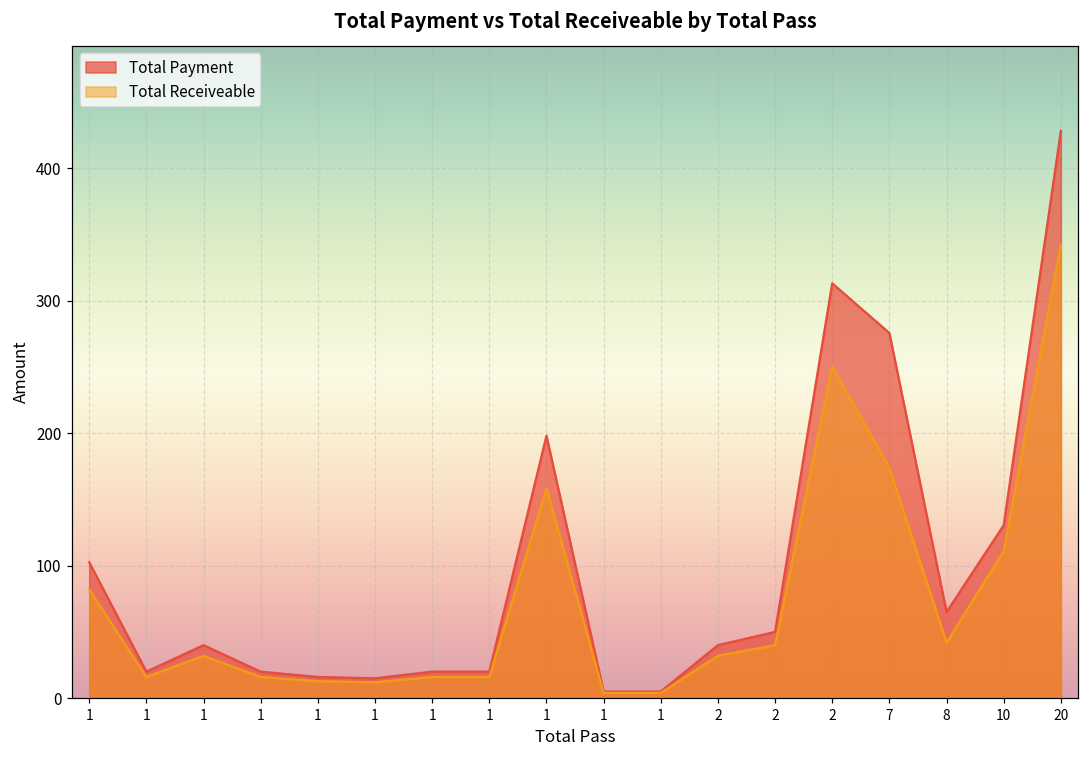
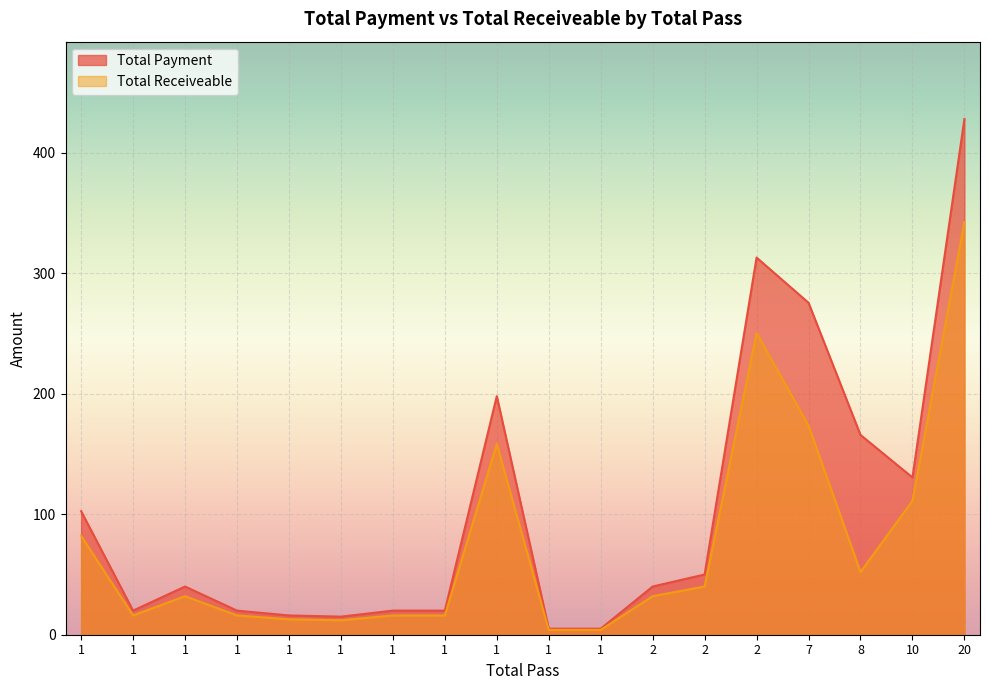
Total Payment, 8: 65 -> 166
Total Receiveable, 8: 42 -> 52
